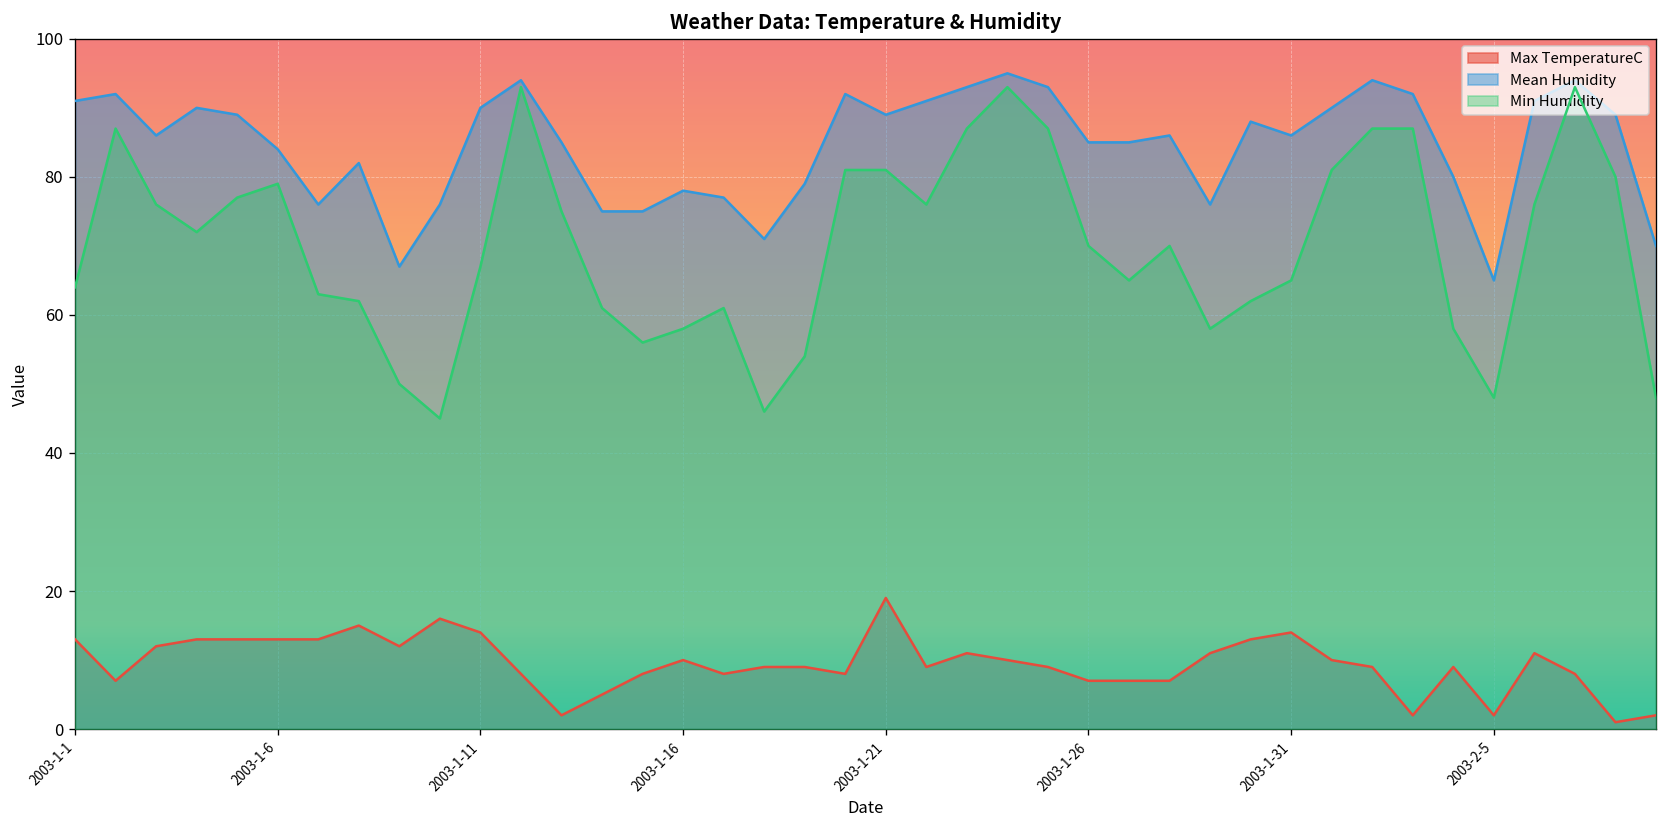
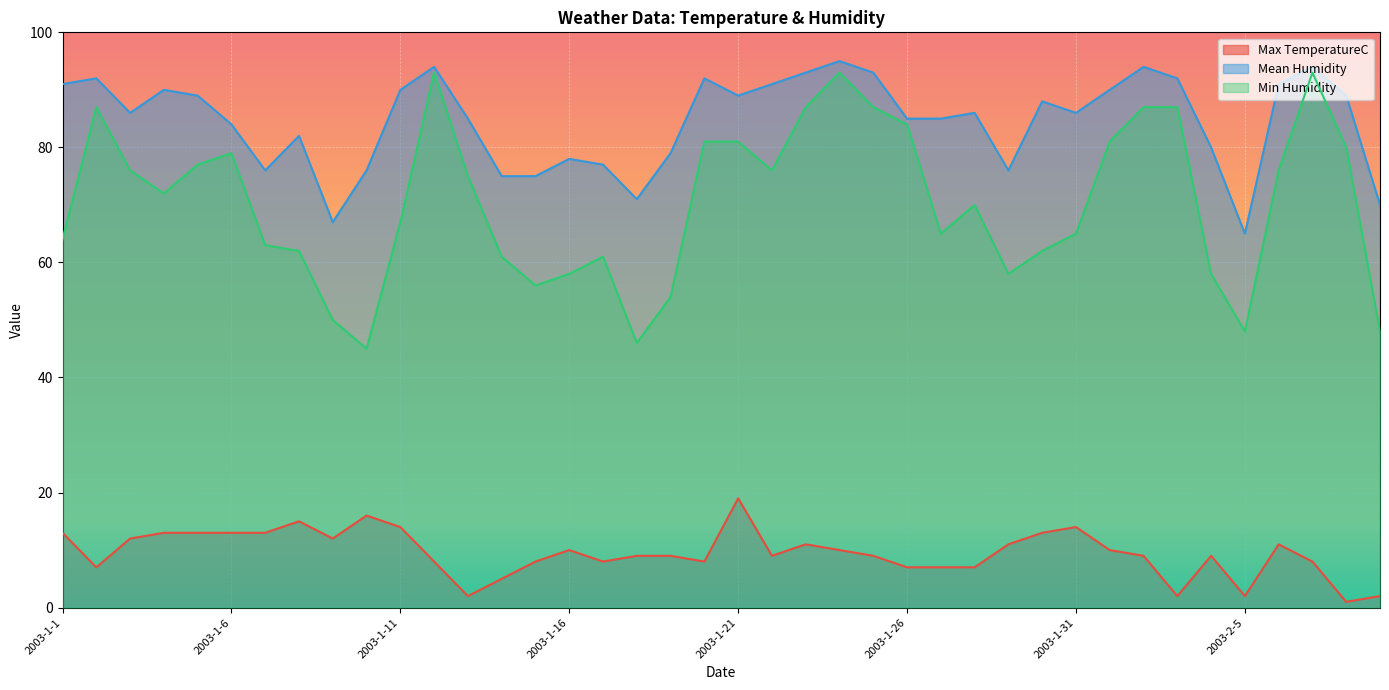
Min Humidity, 2003-1-26: 70 -> 84
